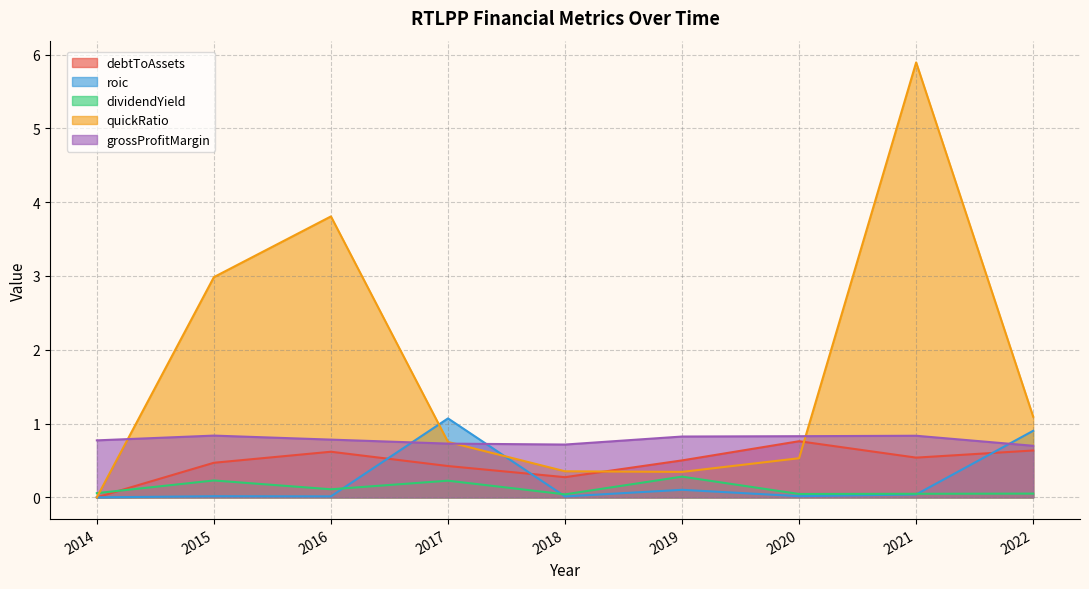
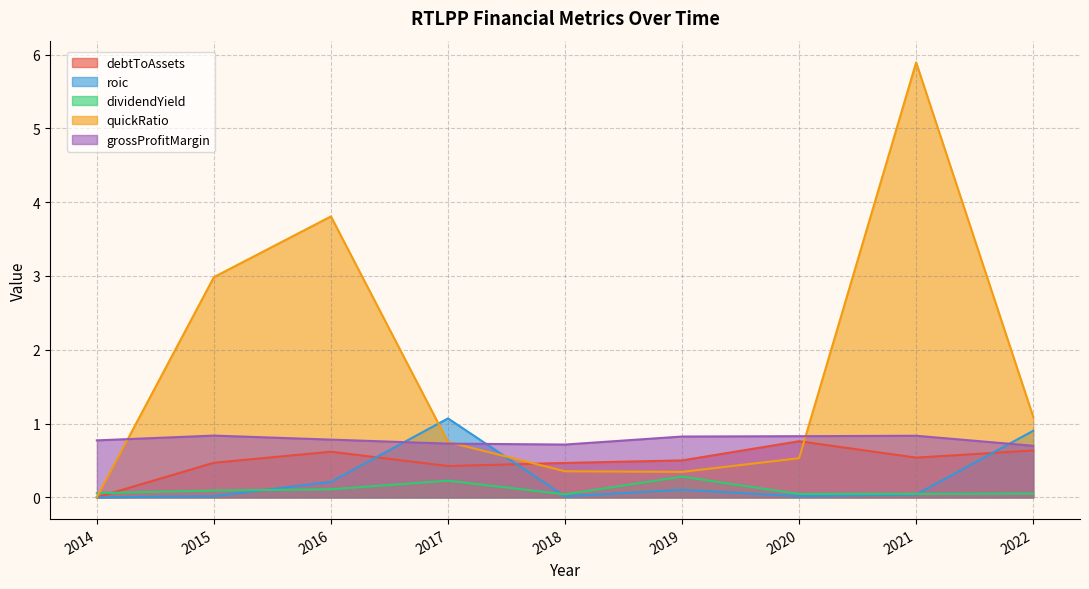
dividendYield, 2015: 0.2 -> 0.1
roic, 2016: 0.0 -> 0.2
debtToAssets, 2018: 0.3 -> 0.5
